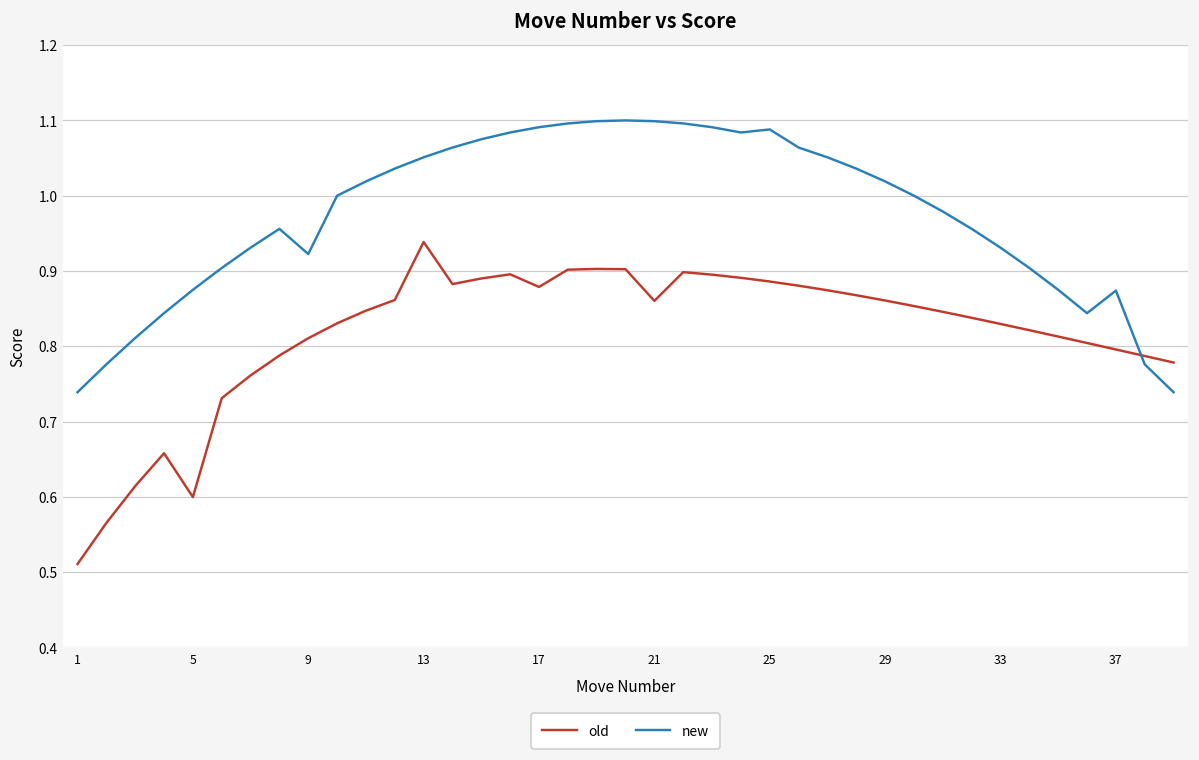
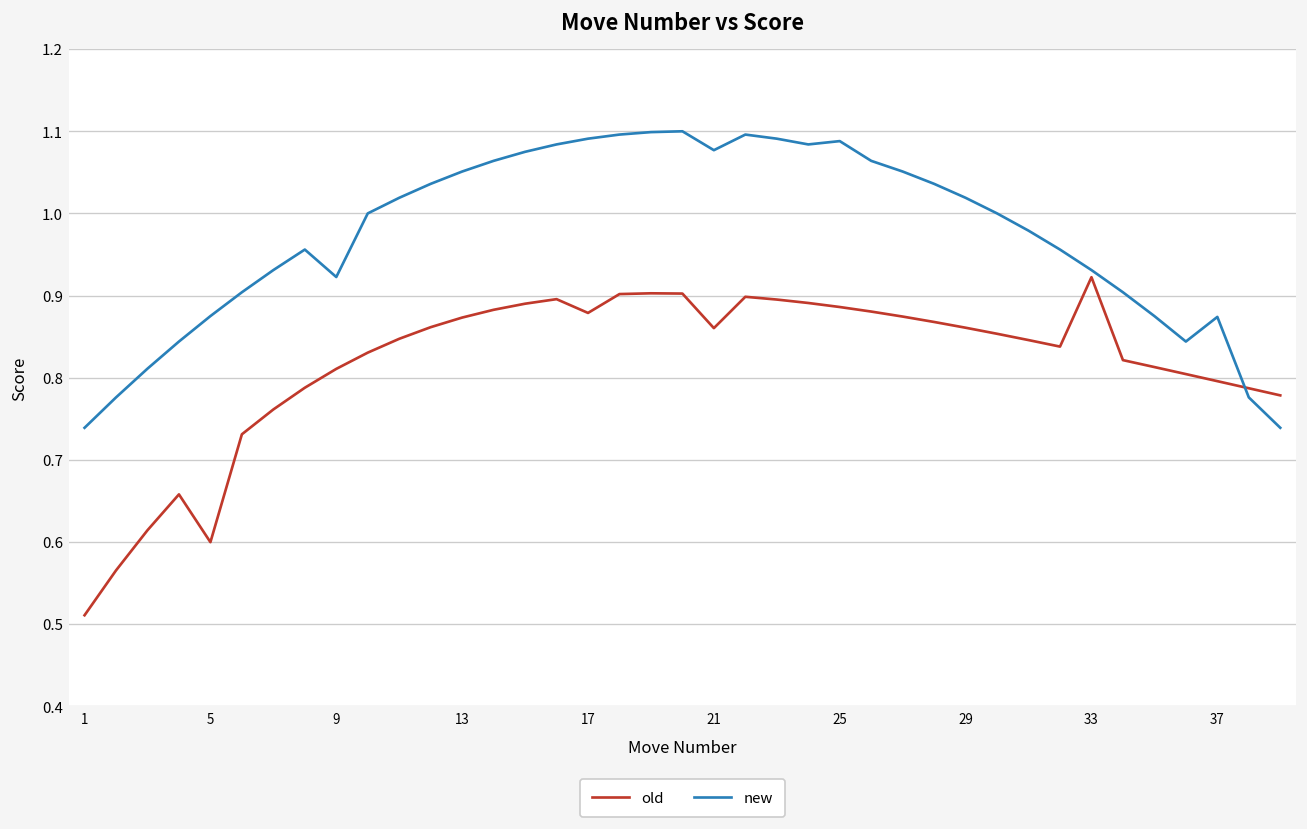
old, 13: 0.94 -> 0.87
new, 21: 1.10 -> 1.08
old, 33: 0.83 -> 0.92
